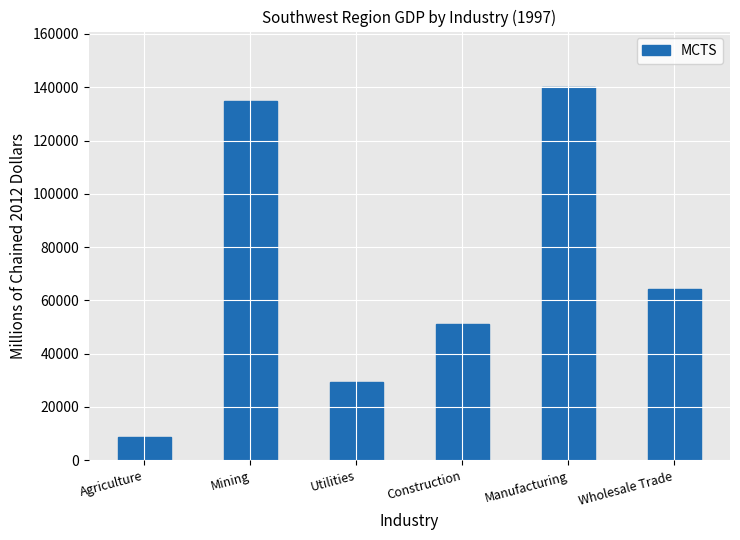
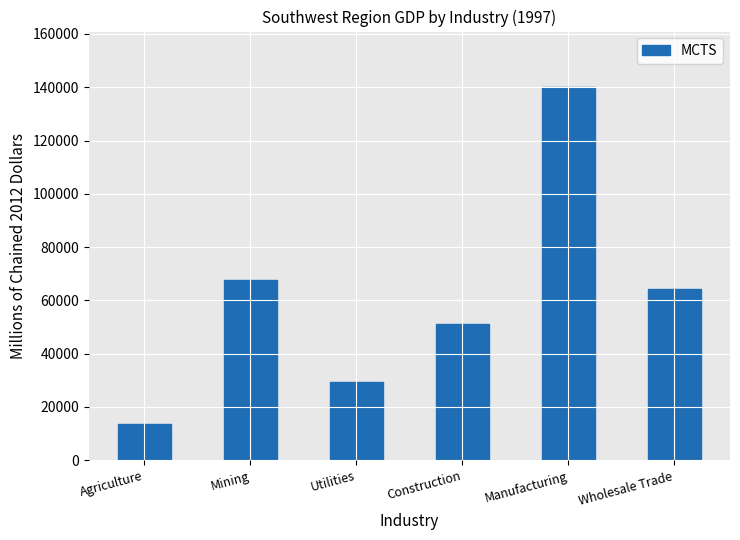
Agriculture: 9000 -> 14000
Mining: 135000 -> 68000
